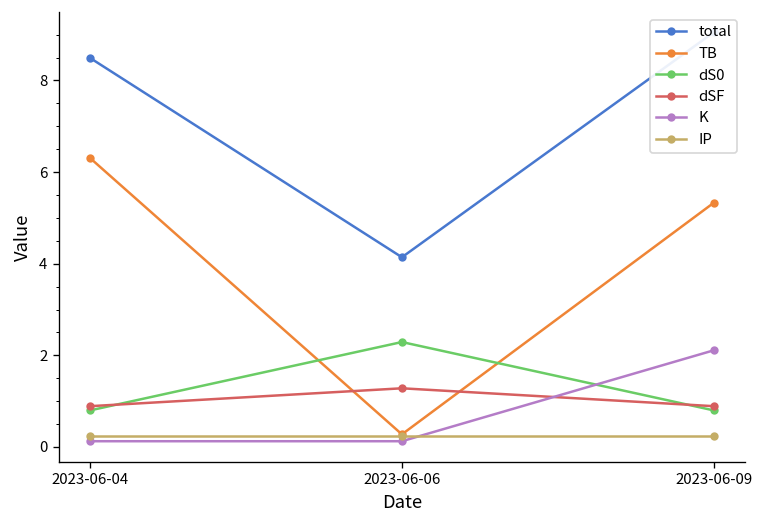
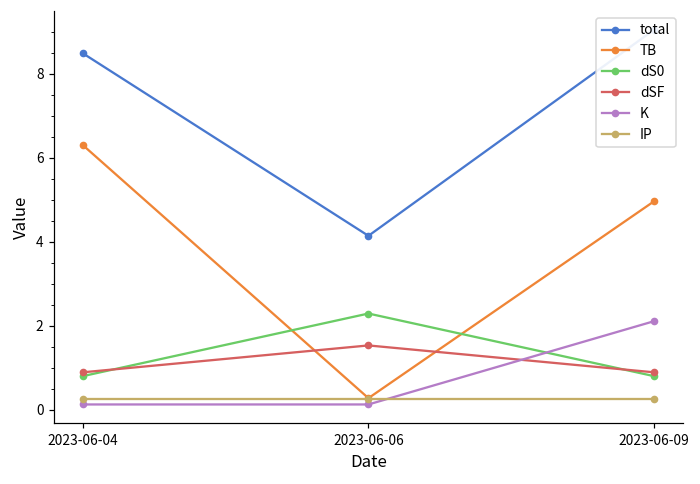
dSF, 2023-06-06: 1.3 -> 1.5
TB, 2023-06-09: 5.3 -> 5.0
